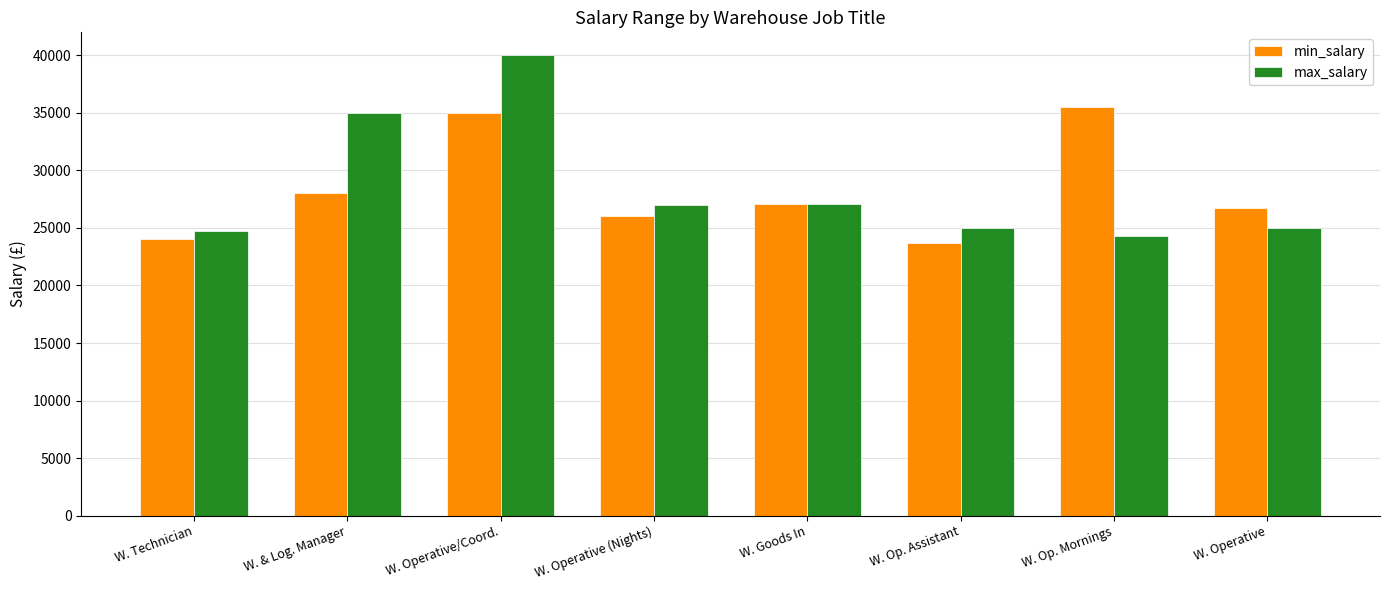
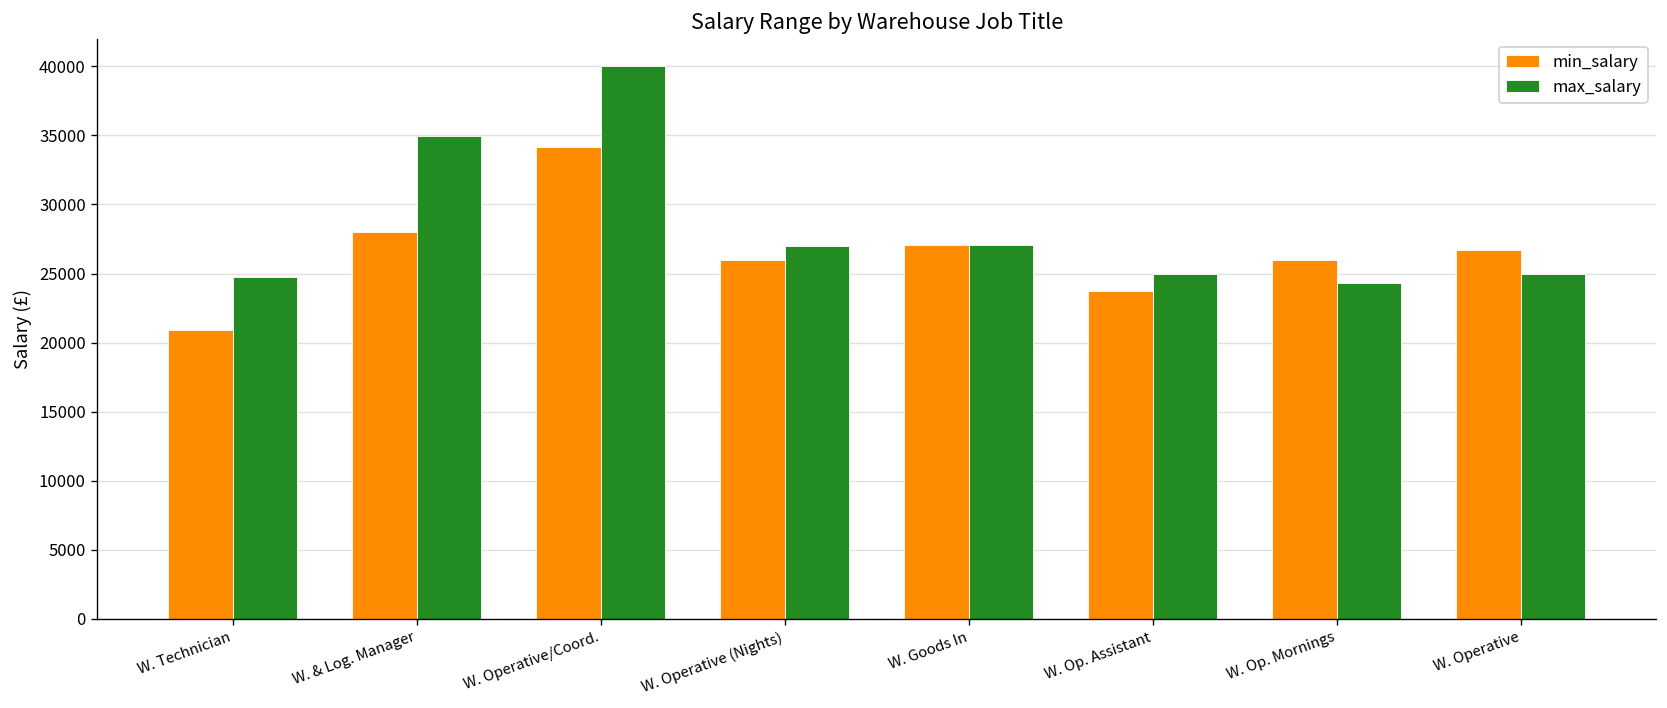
min_salary, W. Technician: 24000 -> 20900
min_salary, W. Operative/Coord.: 35000 -> 34200
min_salary, W. Op. Mornings: 35600 -> 26000
